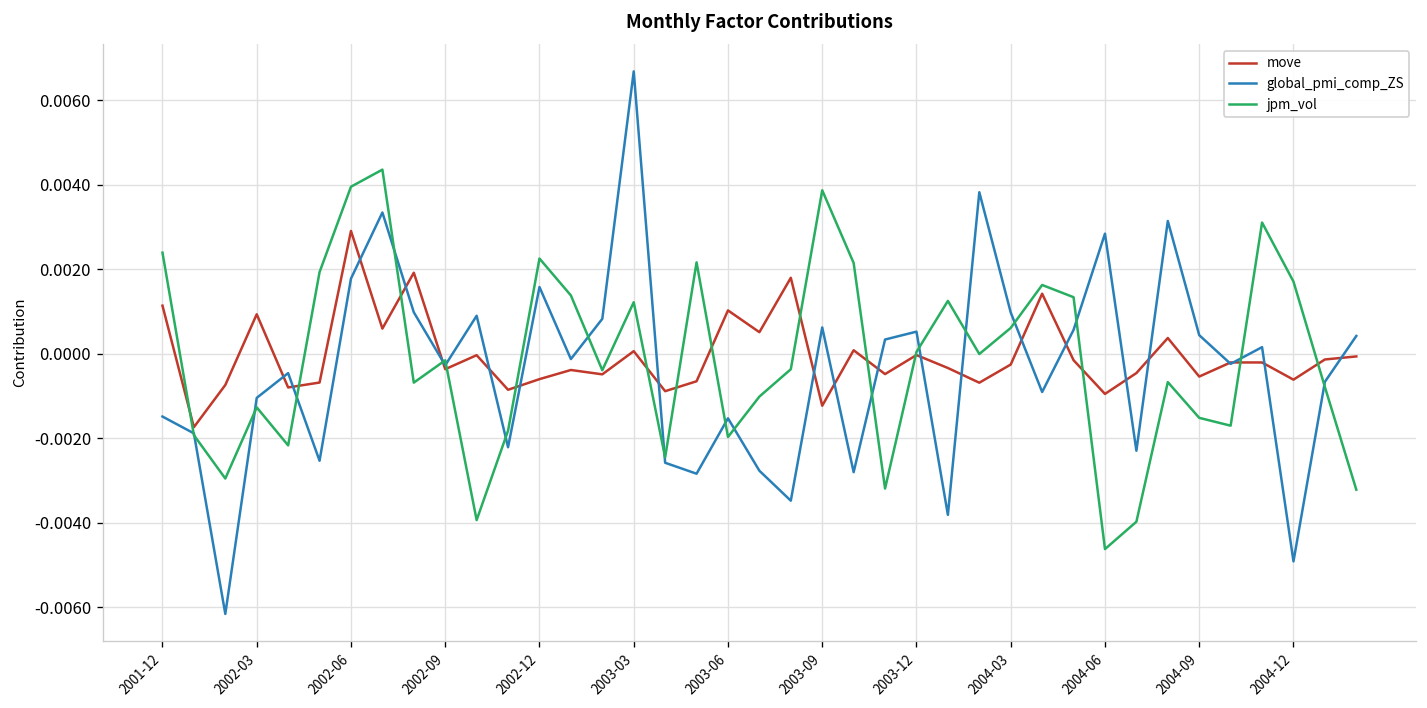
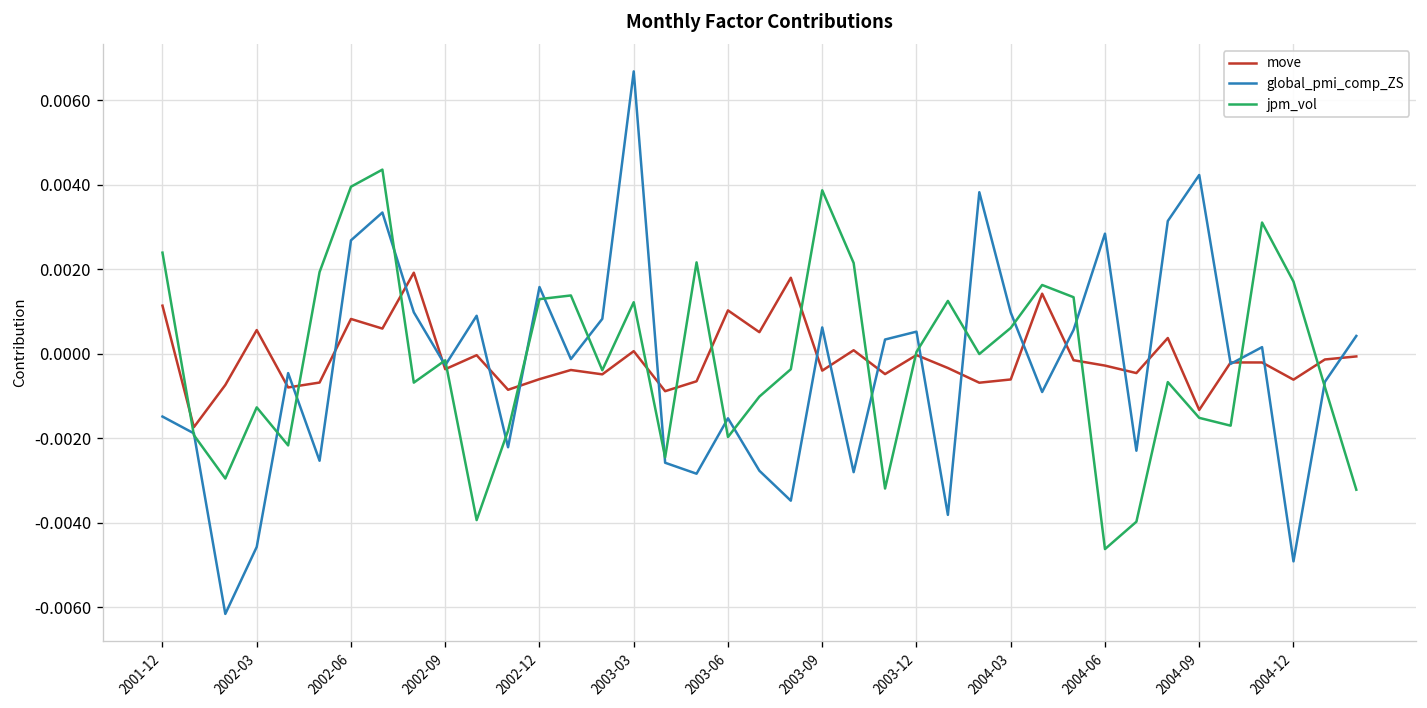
move, 2002-03: 0.0009 -> 0.0006
global_pmi_comp_ZS, 2002-03: -0.0010 -> -0.0046
move, 2002-06: 0.0029 -> 0.0008
global_pmi_comp_ZS, 2002-06: 0.0018 -> 0.0027
jpm_vol, 2002-12: 0.0022 -> 0.0013
move, 2003-09: -0.0012 -> -0.0004
move, 2004-03: -0.0003 -> -0.0006
move, 2004-06: -0.0010 -> -0.0003
move, 2004-09: -0.0005 -> -0.0013
global_pmi_comp_ZS, 2004-09: 0.0004 -> 0.0042
